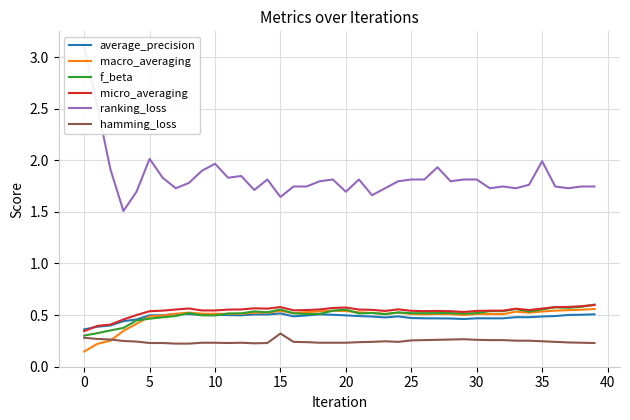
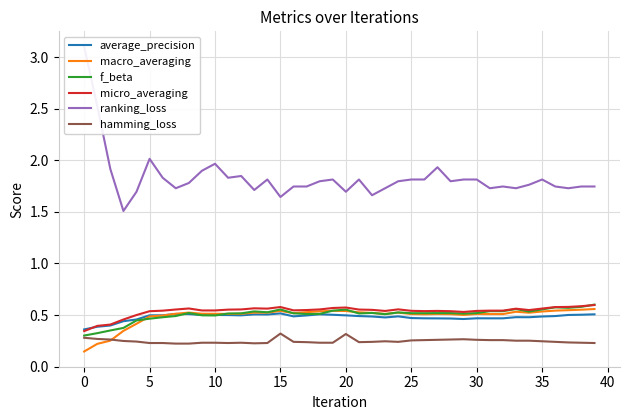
hamming_loss, 20: 0.23 -> 0.32
ranking_loss, 35: 1.99 -> 1.81
